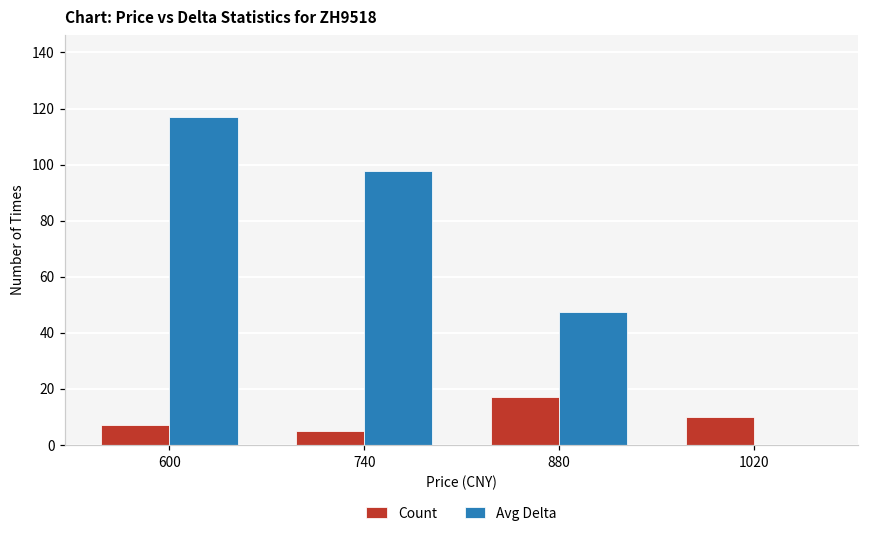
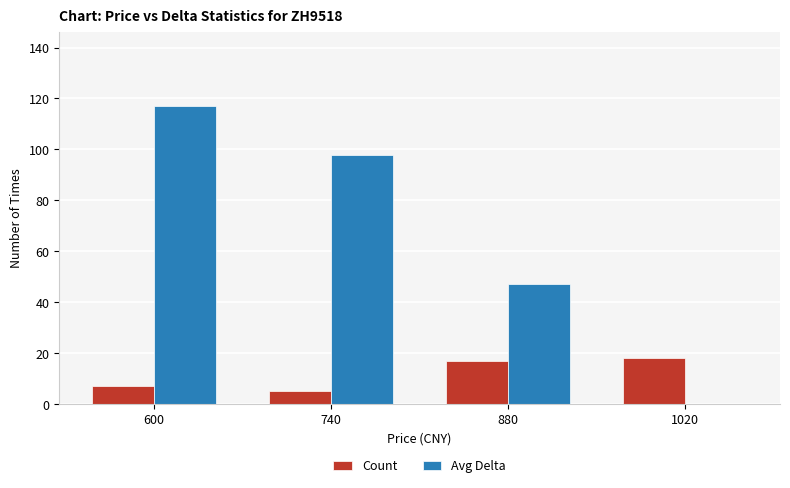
Count, 1020: 10 -> 18
